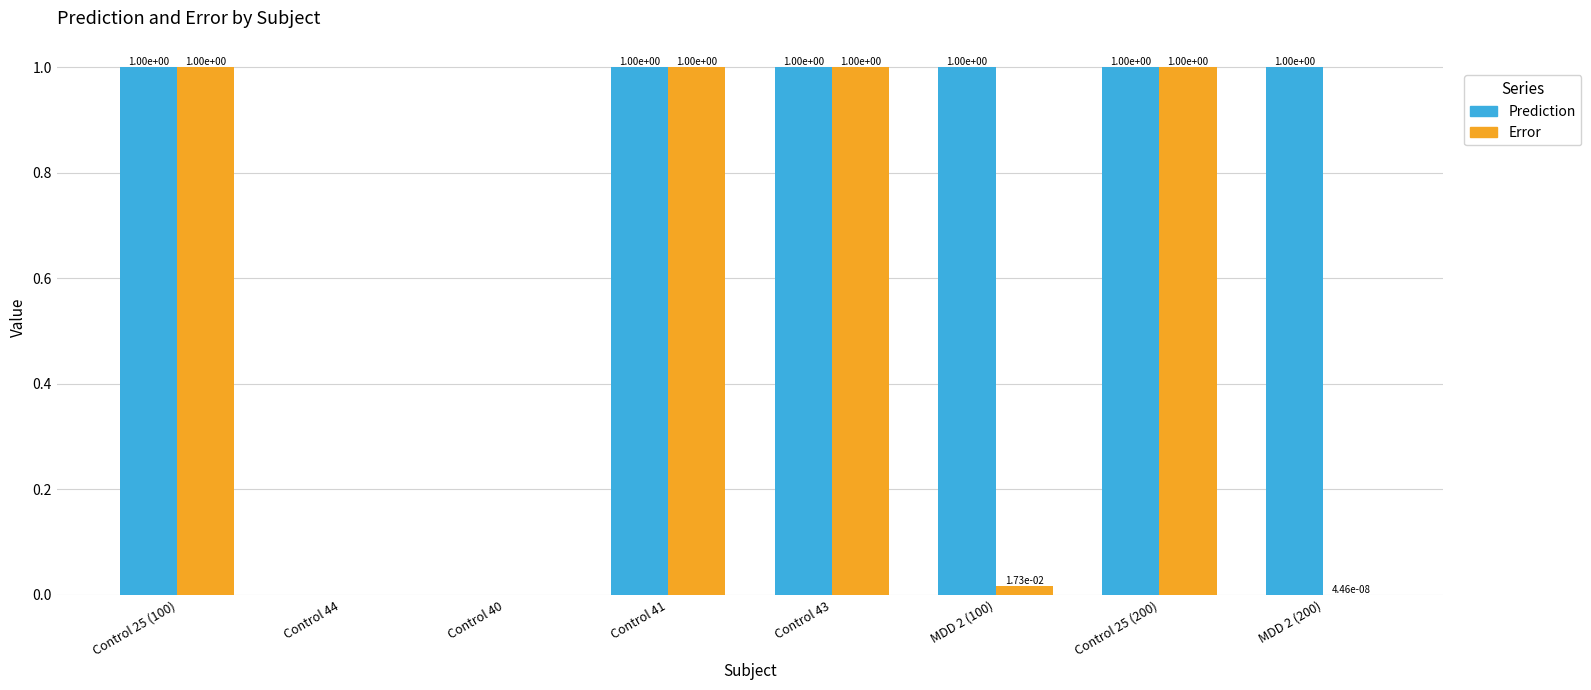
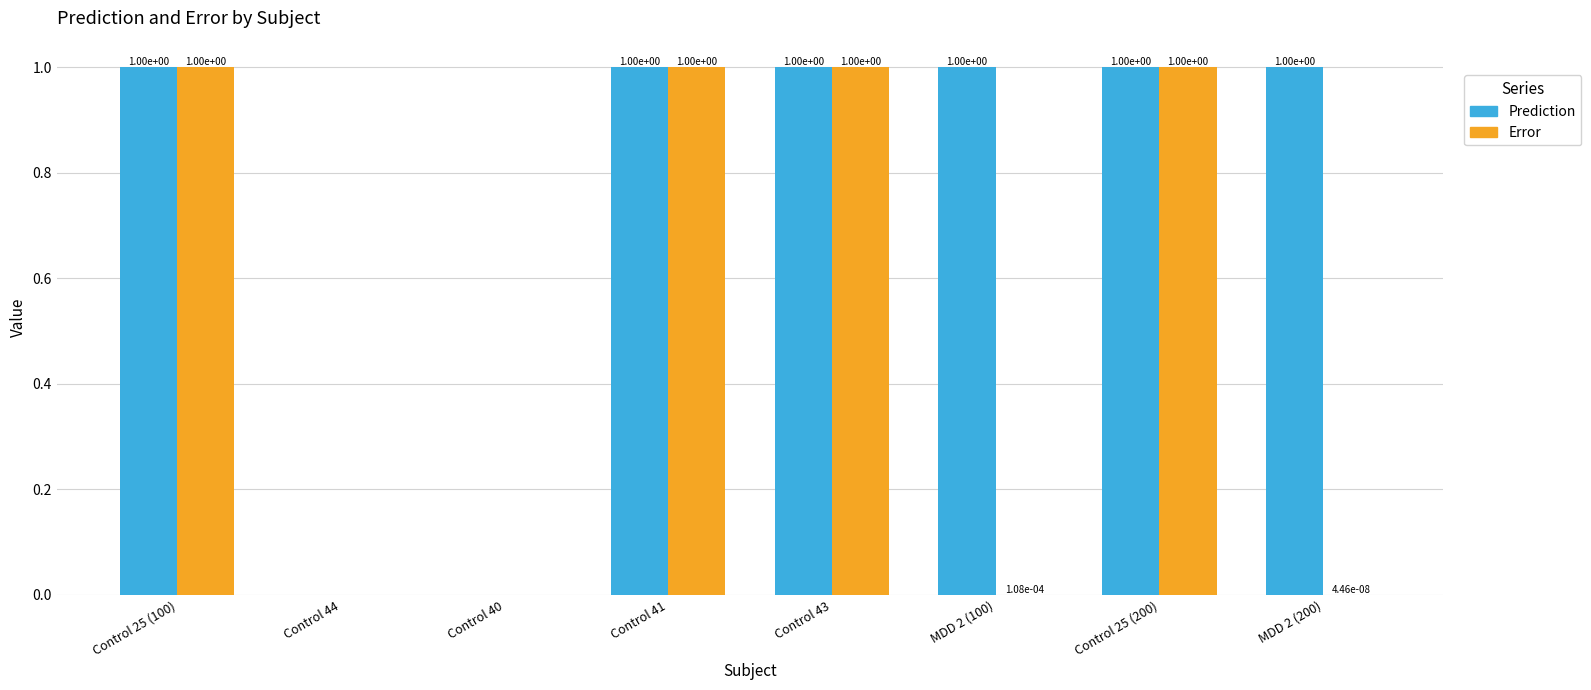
Error, MDD 2 (100): 1.73e-02 -> 1.08e-04
